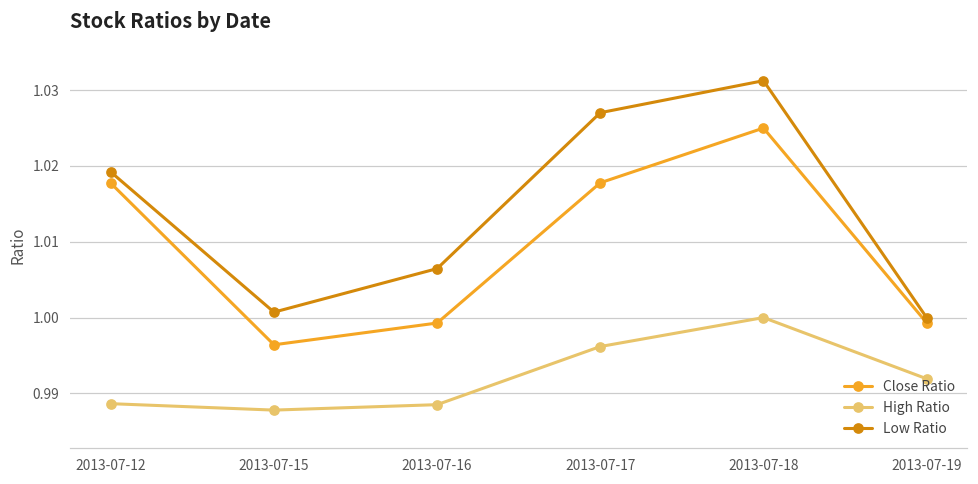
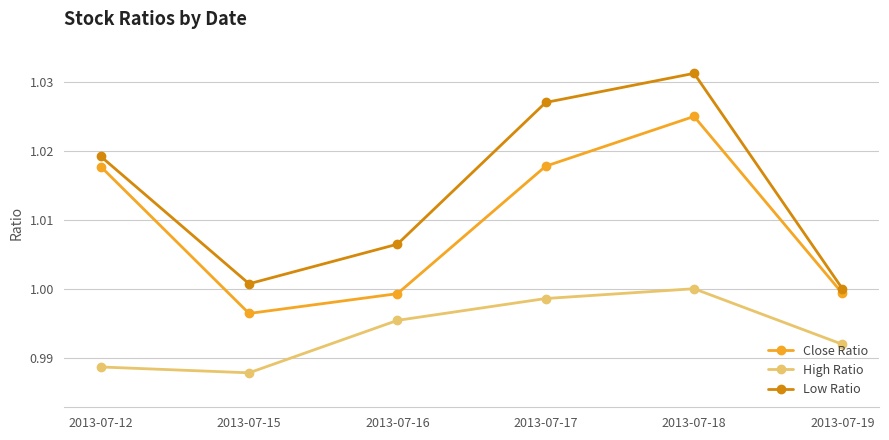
High Ratio, 2013-07-16: 0.989 -> 0.995
High Ratio, 2013-07-17: 0.996 -> 0.999
